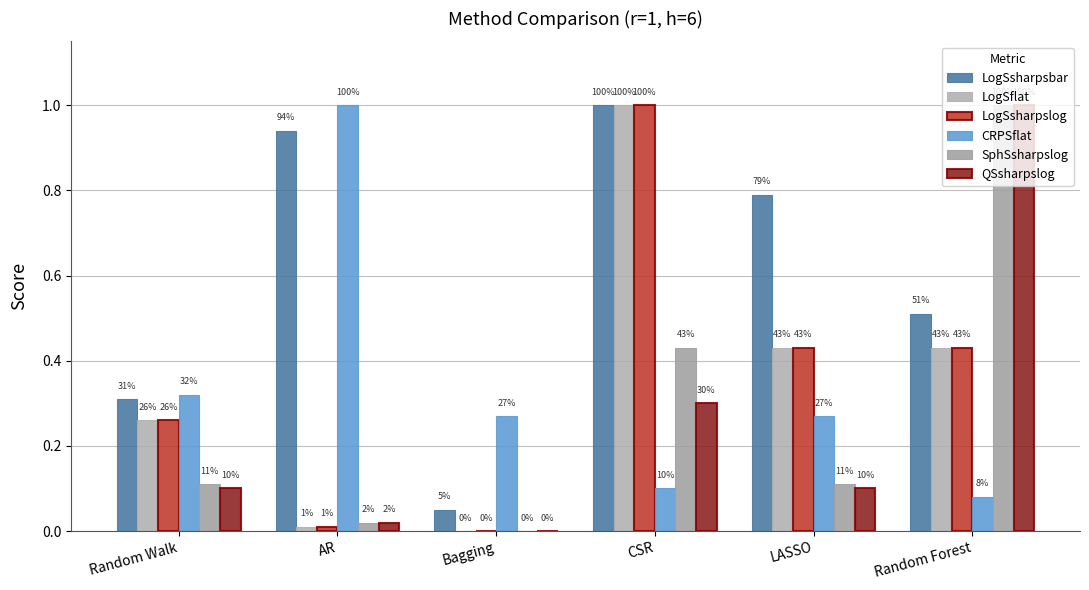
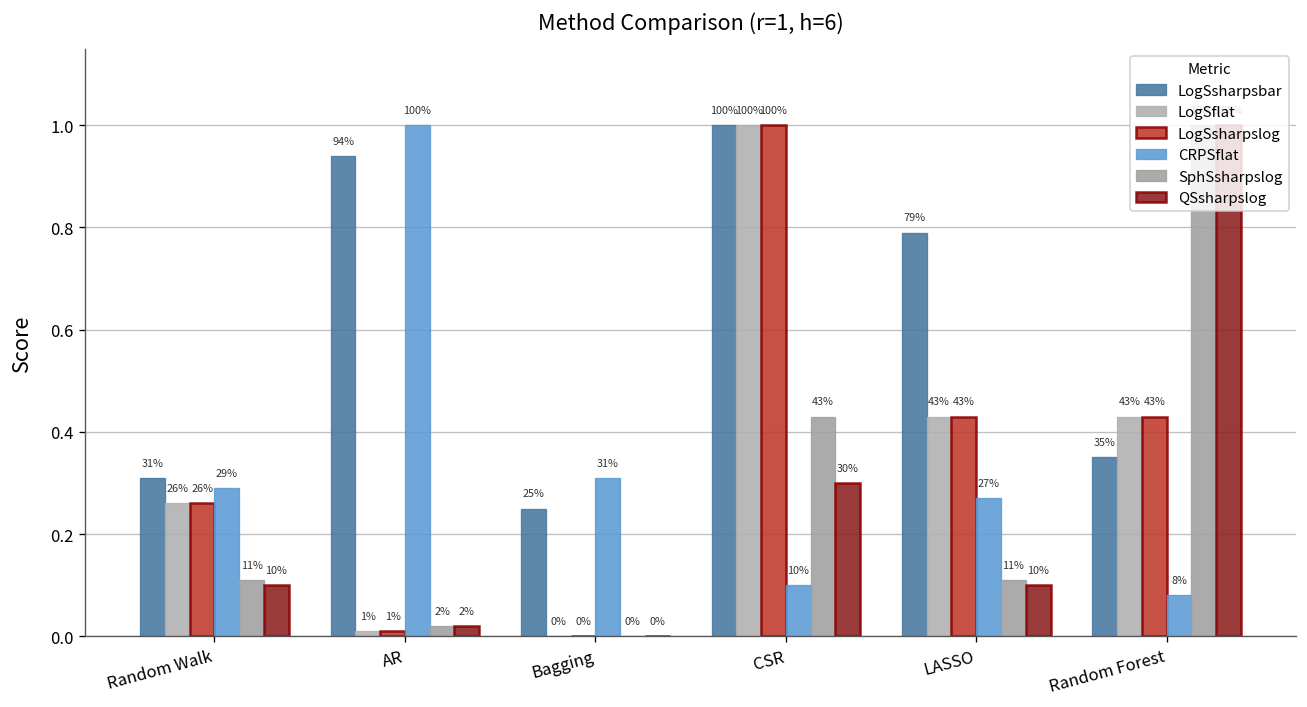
CRPSflat, Random Walk: 32% -> 29%
LogSsharpsbar, Bagging: 5% -> 25%
CRPSflat, Bagging: 27% -> 31%
LogSsharpsbar, Random Forest: 51% -> 35%
